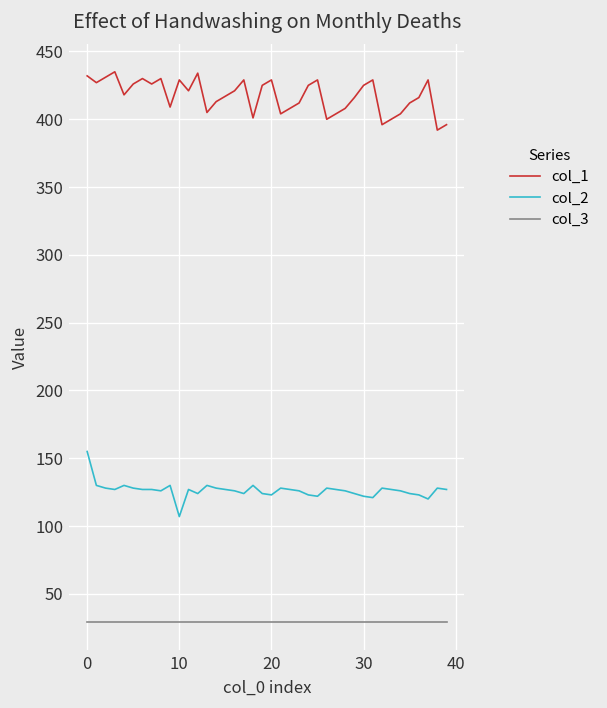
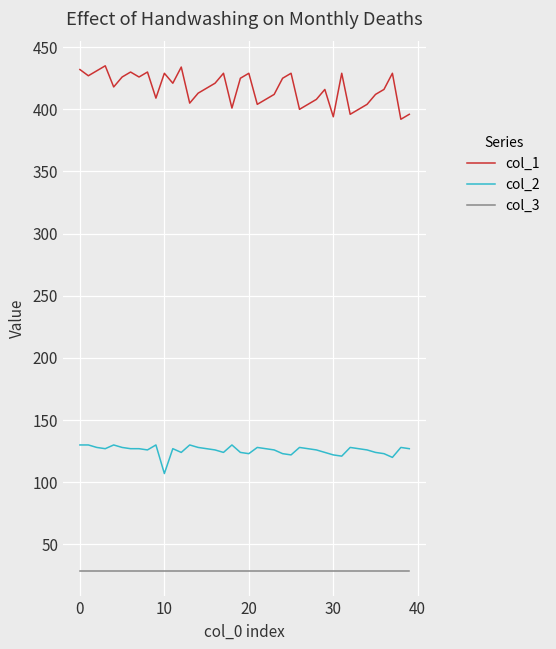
col_2, 0: 155 -> 130
col_1, 30: 425 -> 394
